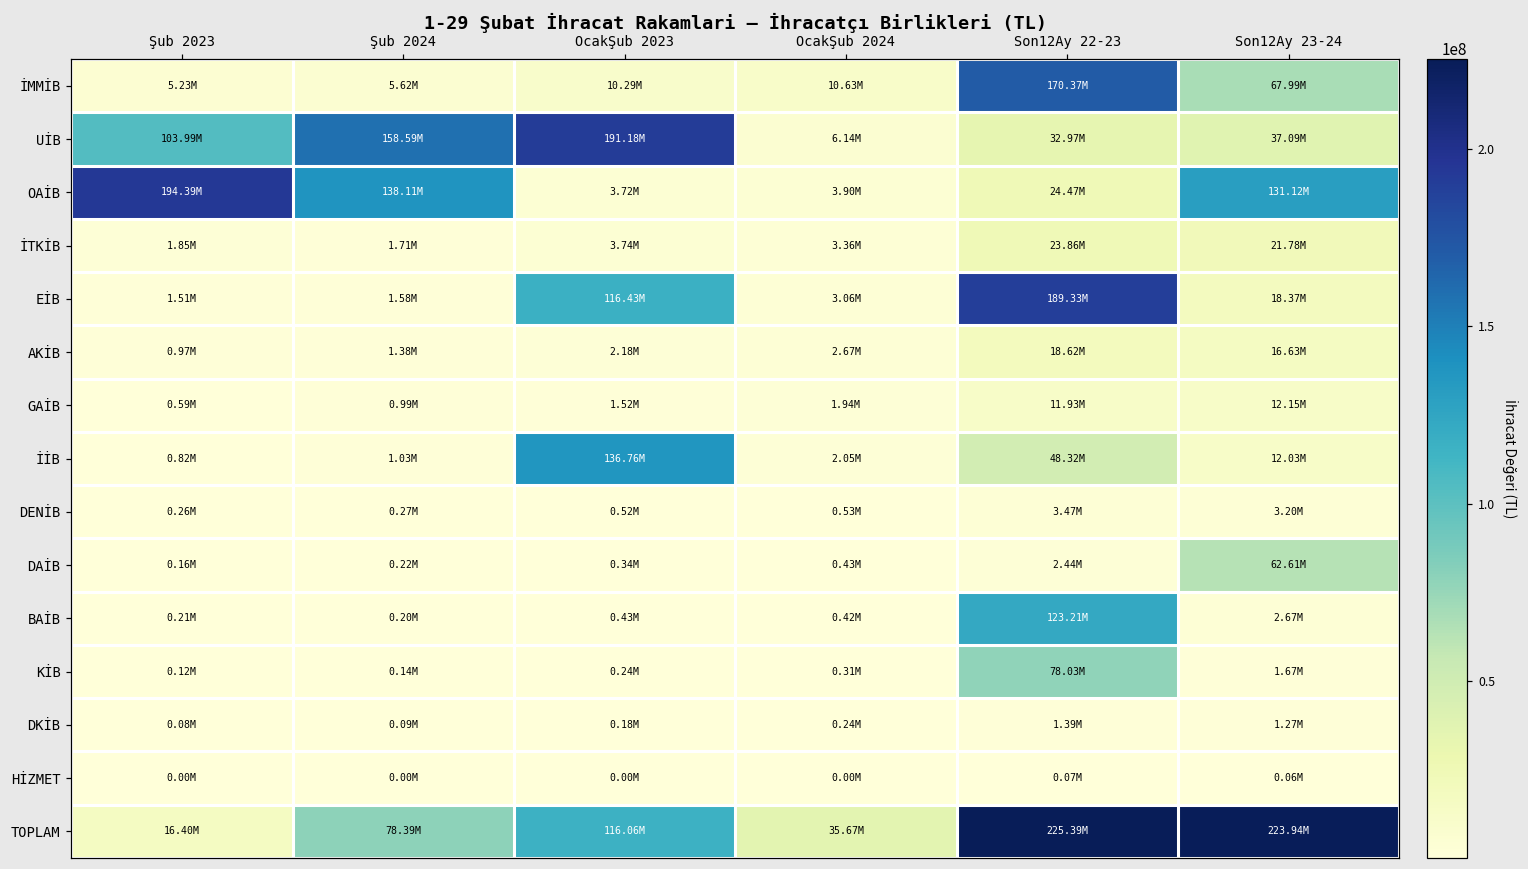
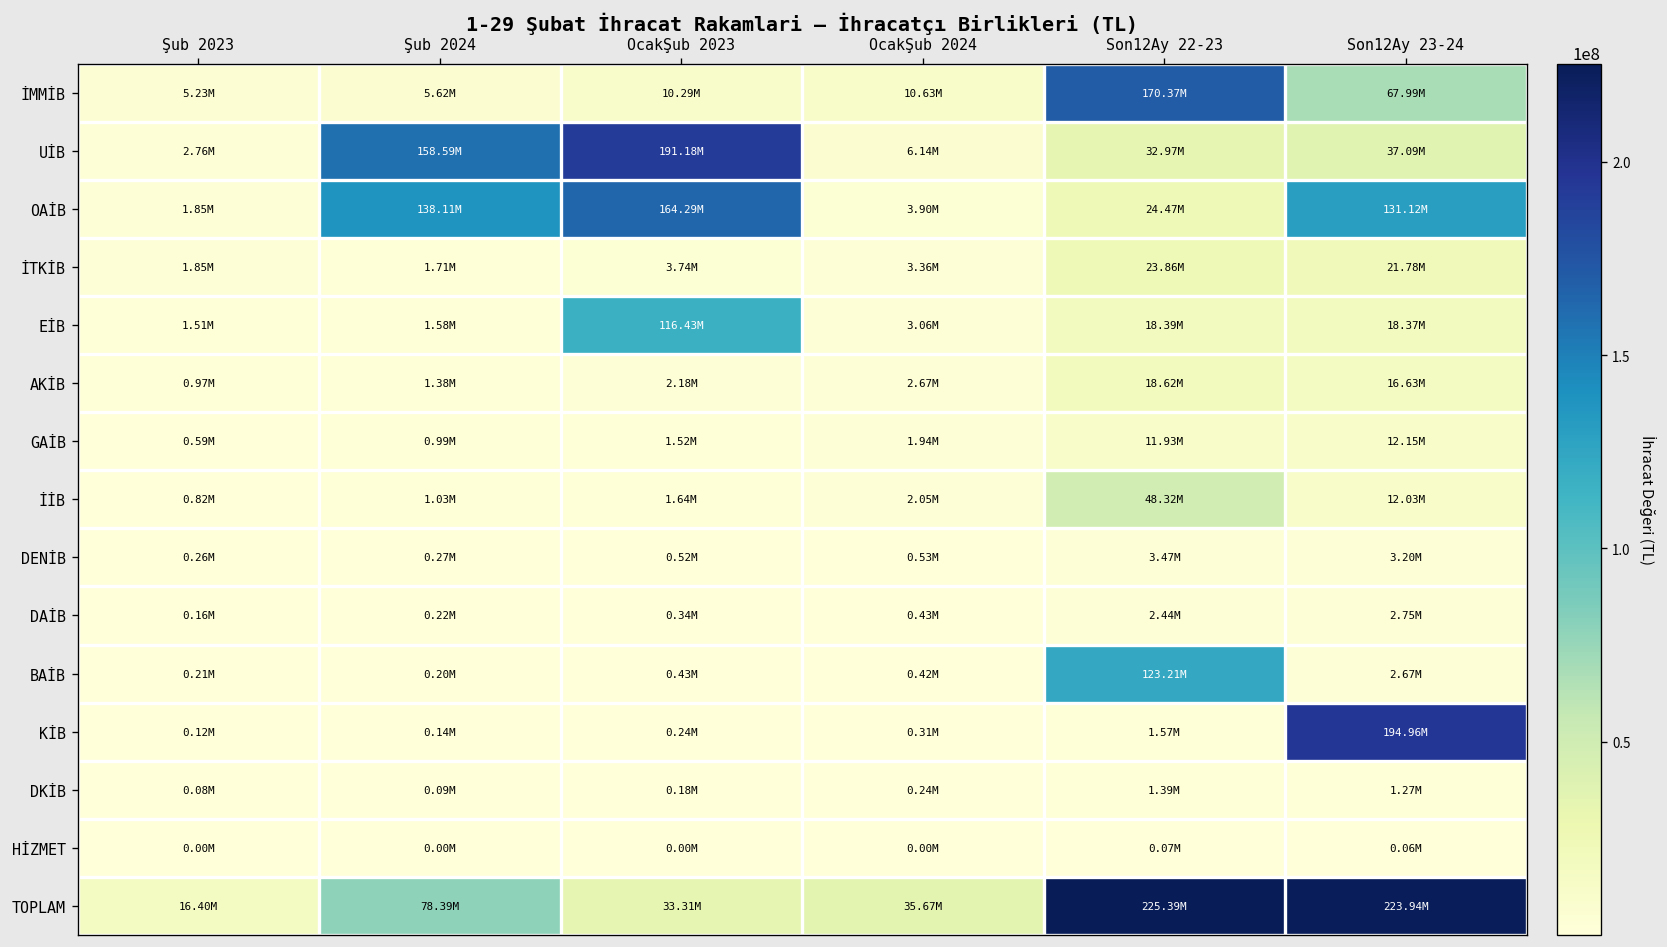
UİB, Şub 2023: 103.99M -> 2.76M
OAİB, Şub 2023: 194.39M -> 1.85M
OAİB, OcakŞub 2023: 3.72M -> 164.29M
EİB, Son12Ay 22-23: 189.33M -> 18.39M
İİB, OcakŞub 2023: 136.76M -> 1.64M
DAİB, Son12Ay 23-24: 62.61M -> 2.75M
KİB, Son12Ay 22-23: 78.03M -> 1.57M
KİB, Son12Ay 23-24: 1.67M -> 194.96M
TOPLAM, OcakŞub 2023: 116.06M -> 33.31M
